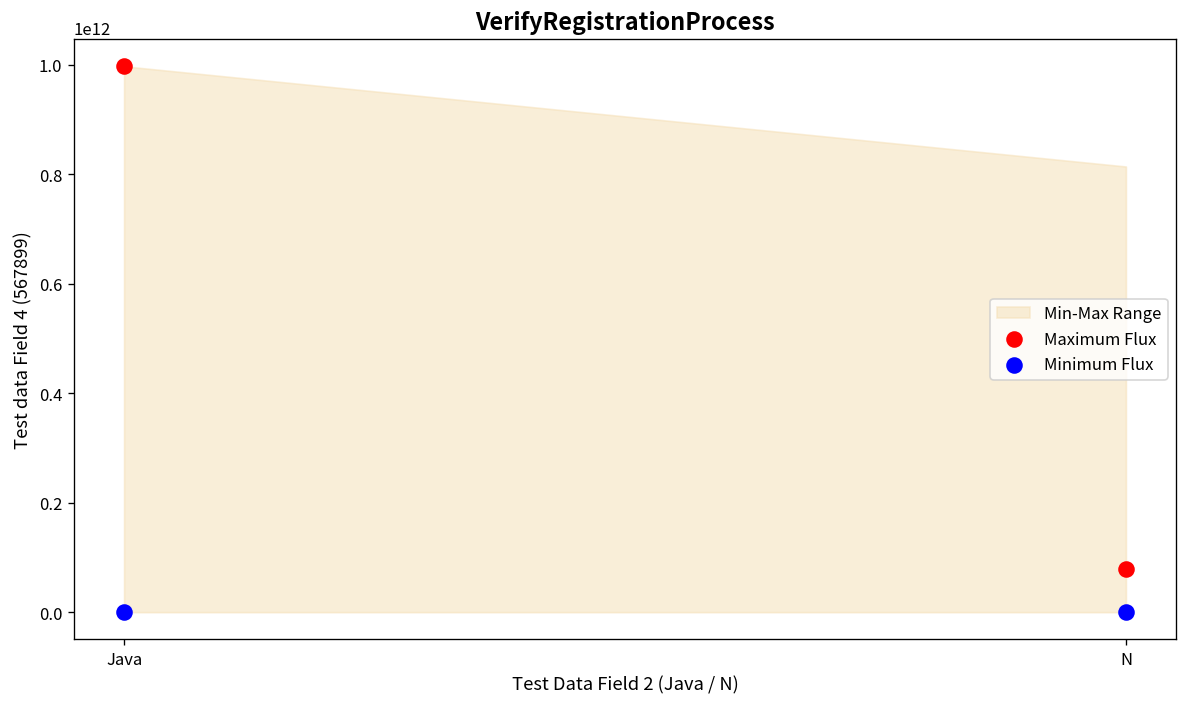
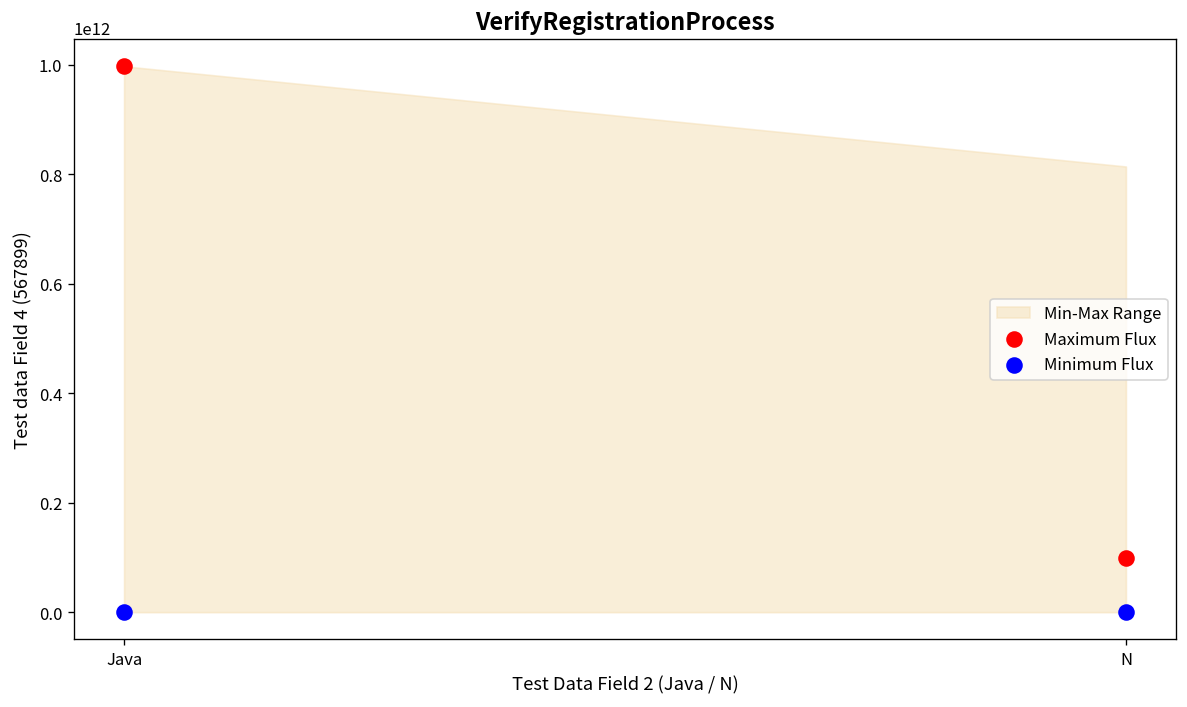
Maximum Flux, N: 80000000000 -> 100000000000
